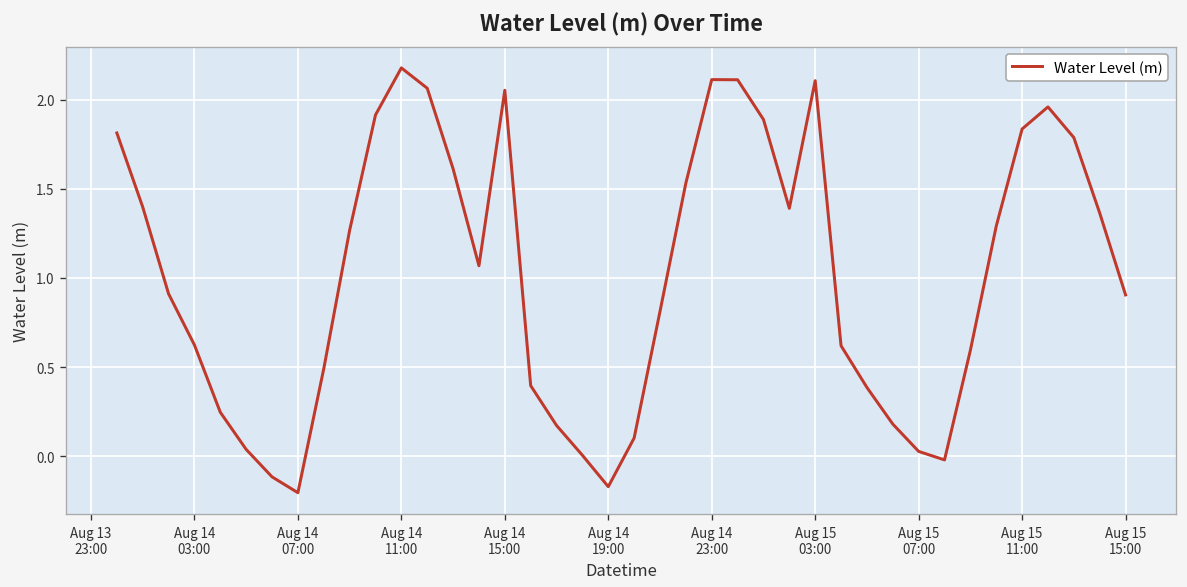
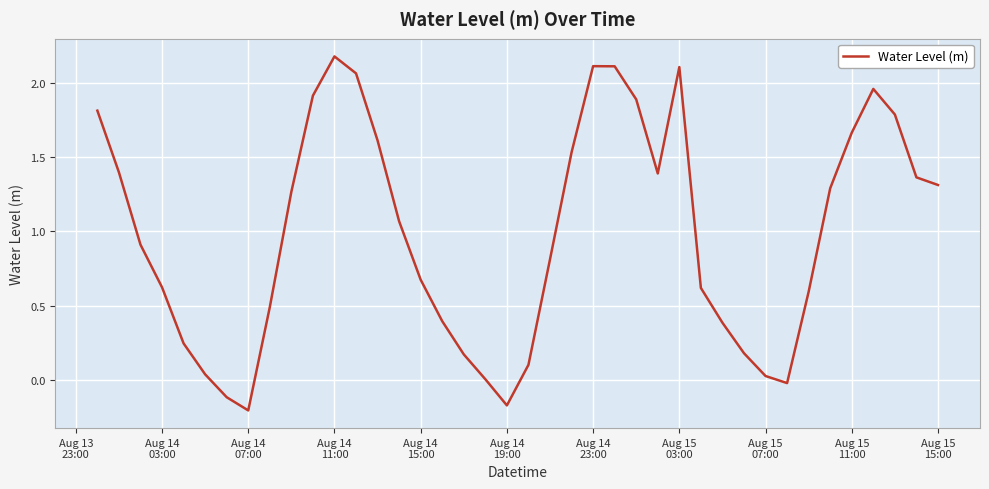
Aug 14 15:00: 2.05 -> 0.67
Aug 15 11:00: 1.84 -> 1.66
Aug 15 15:00: 0.90 -> 1.31
